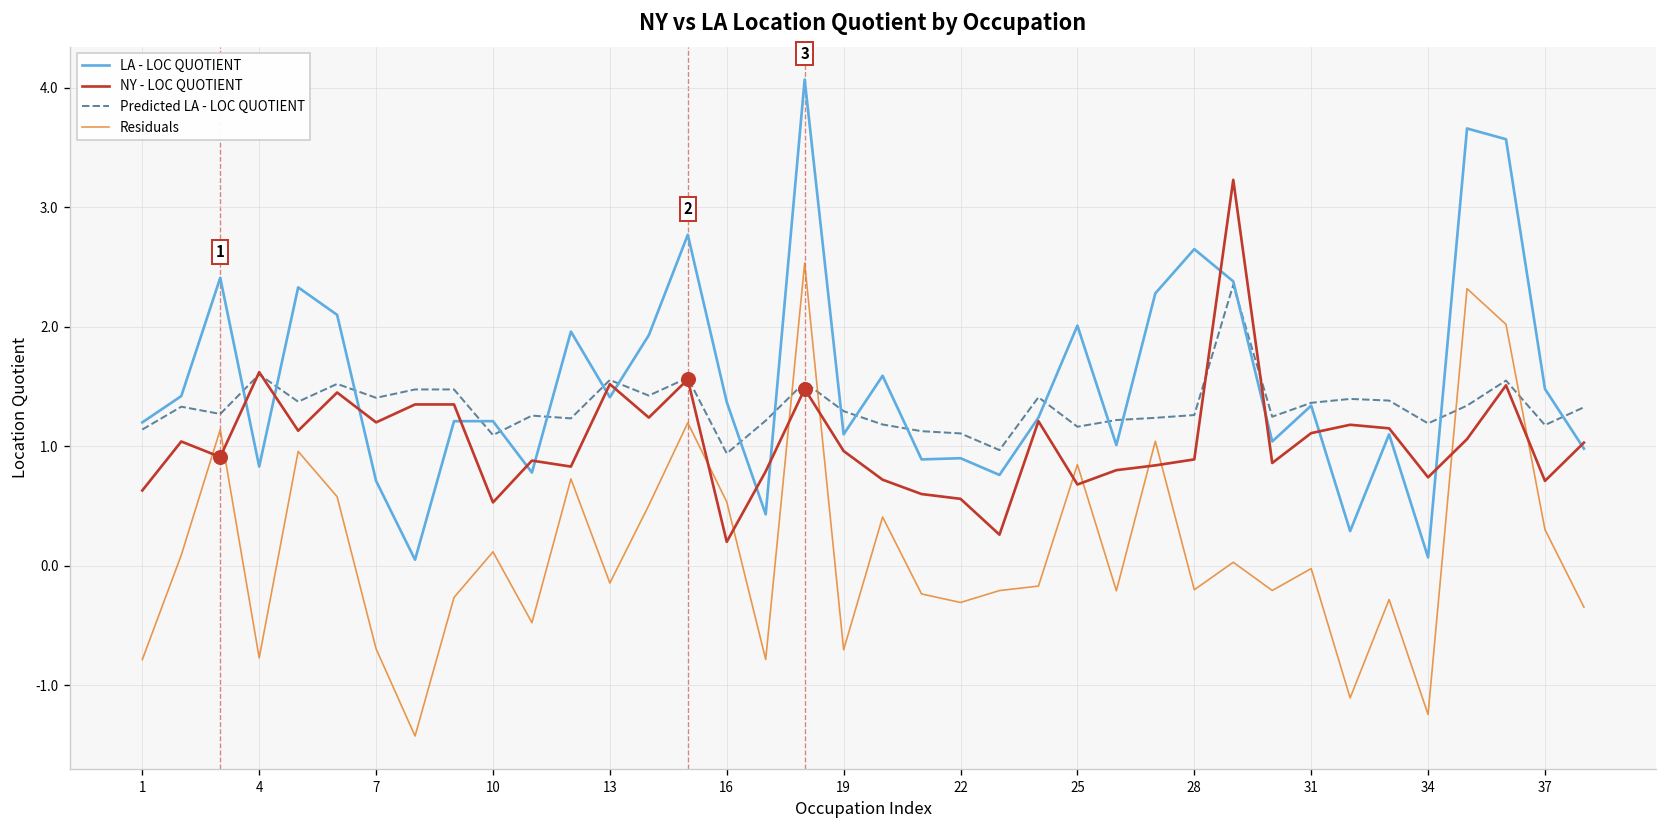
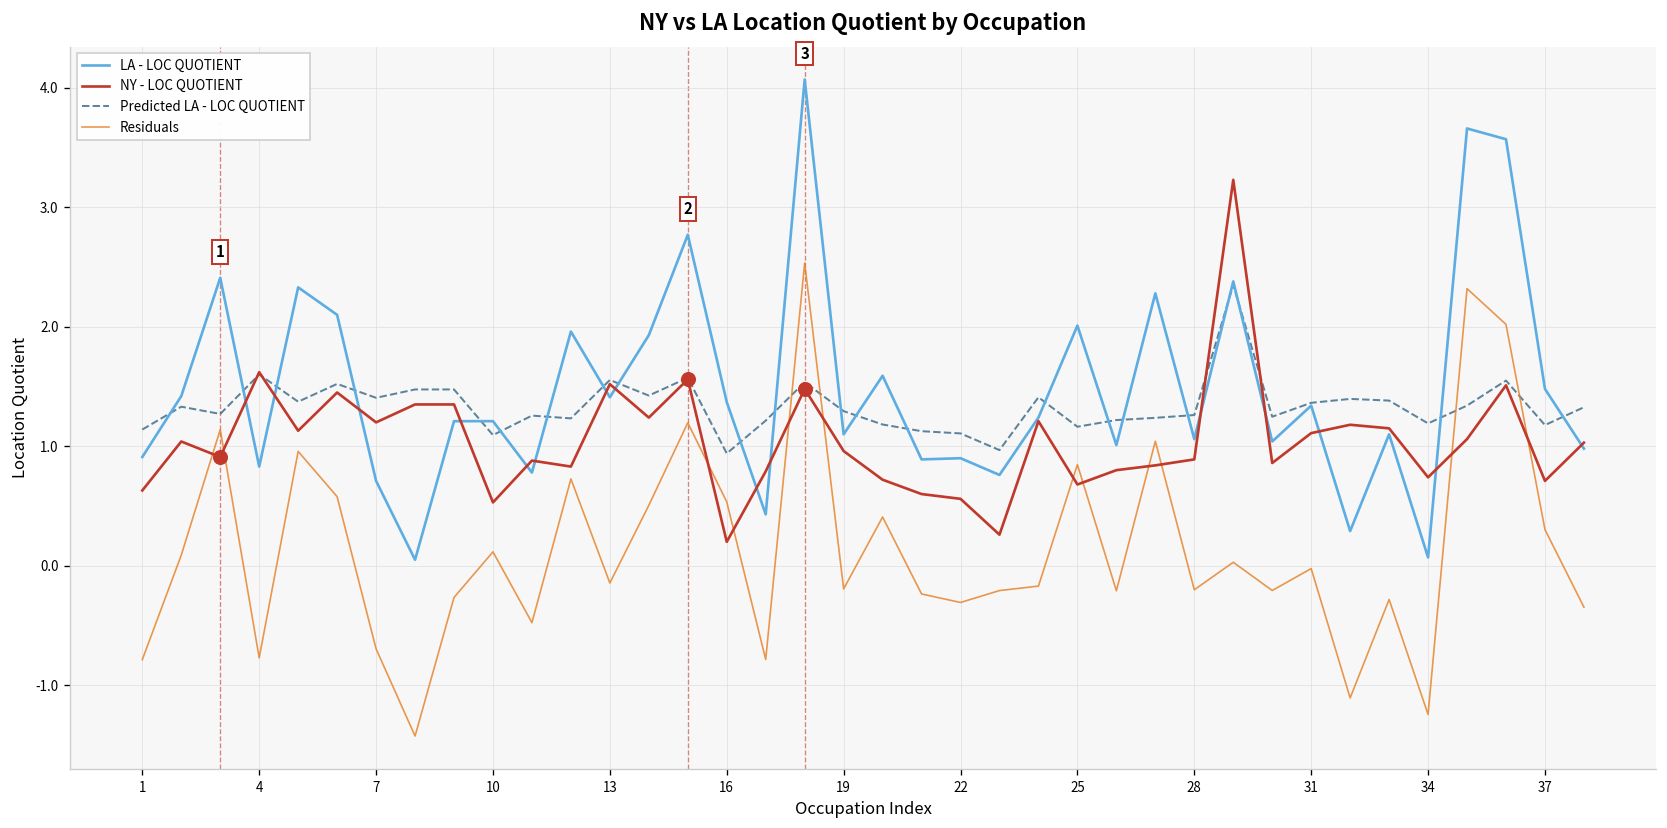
LA - LOC QUOTIENT, 1: 1.2 -> 0.9
Residuals, 19: -0.7 -> -0.2
LA - LOC QUOTIENT, 28: 2.7 -> 1.1
